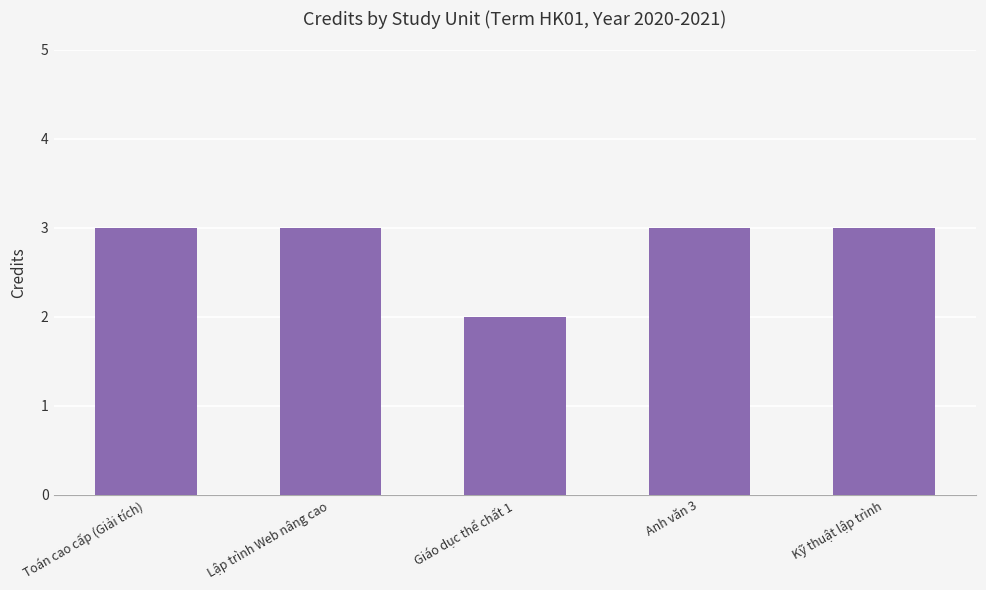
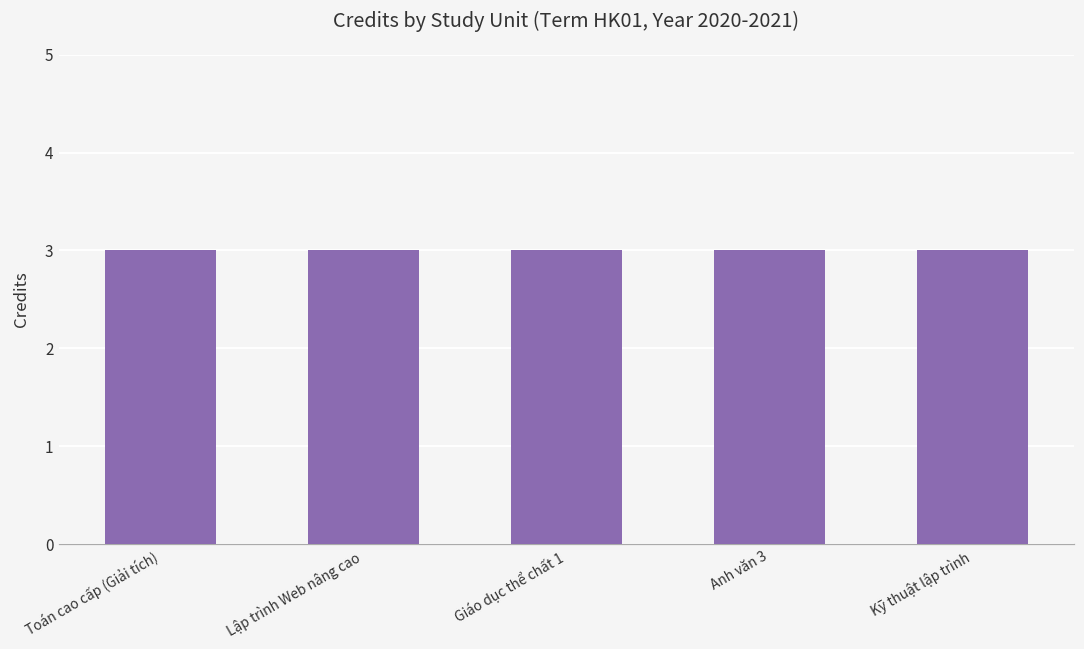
Giáo dục thể chất 1: 2 -> 3
